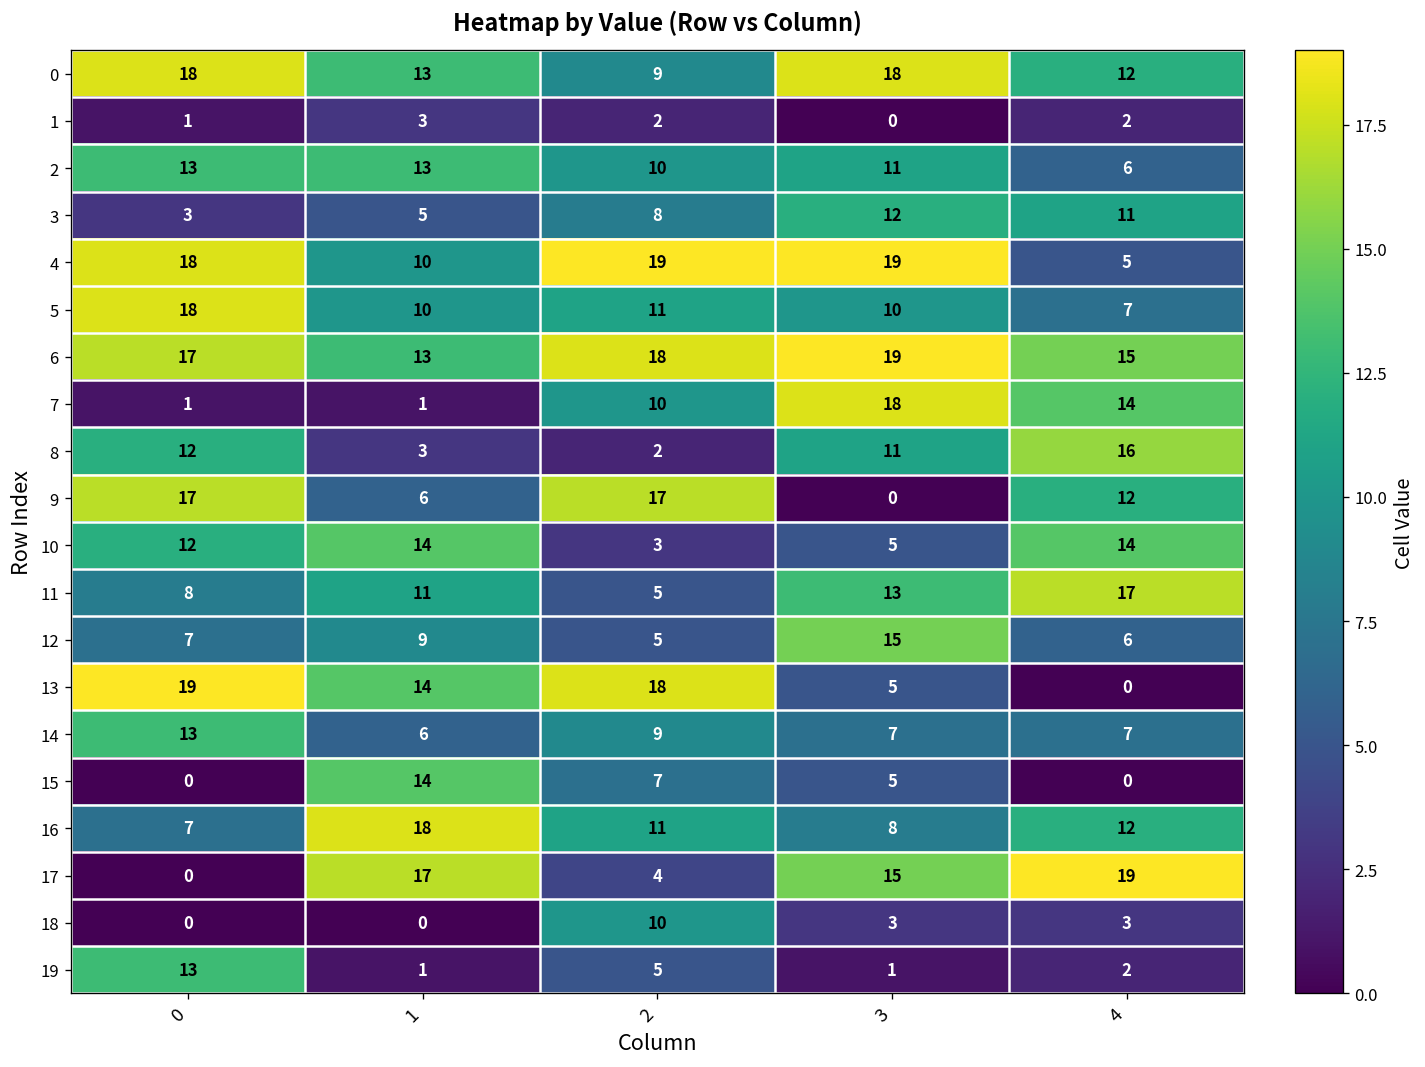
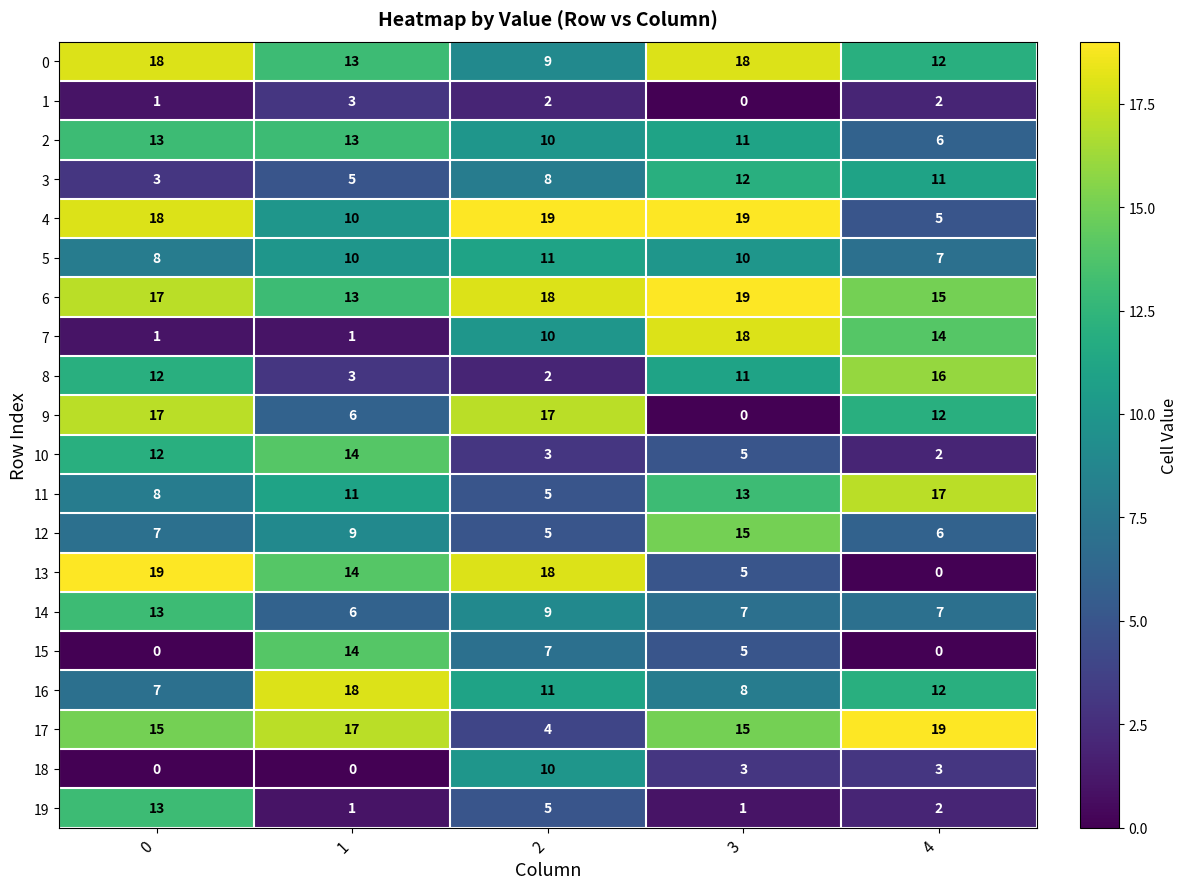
5, 0: 18 -> 8
10, 4: 14 -> 2
17, 0: 0 -> 15
